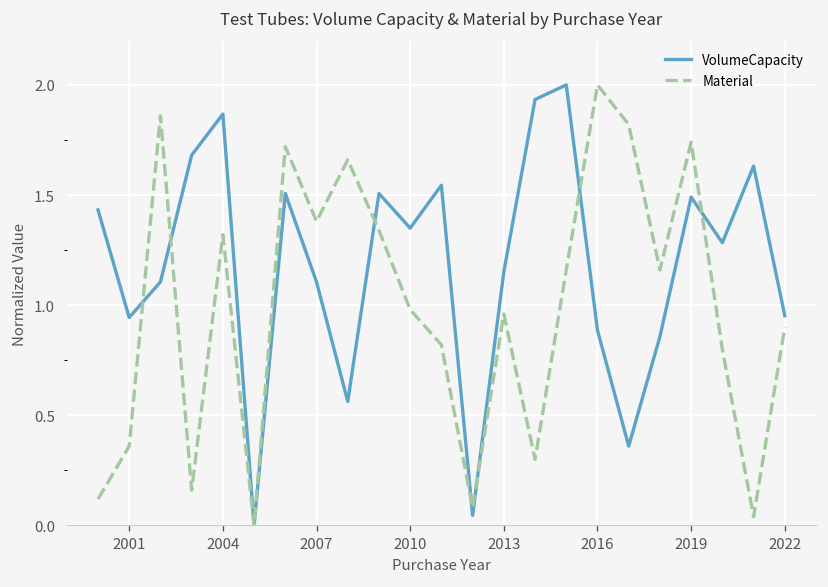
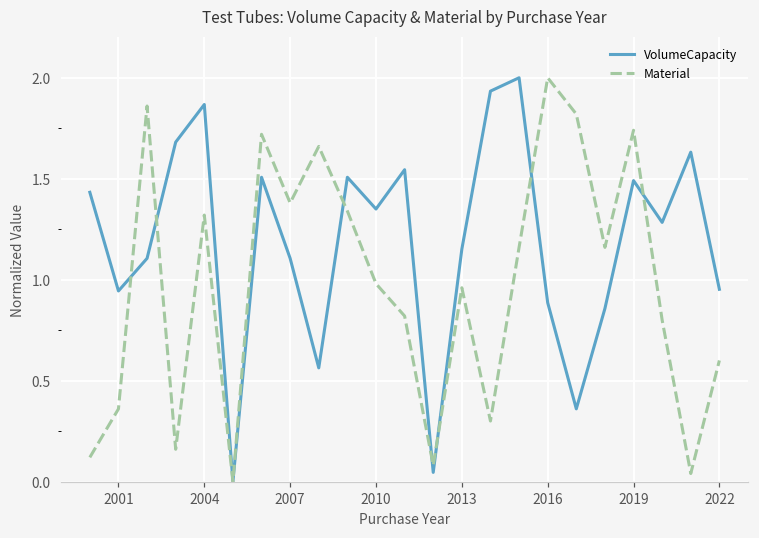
Material, 2022: 0.90 -> 0.60
